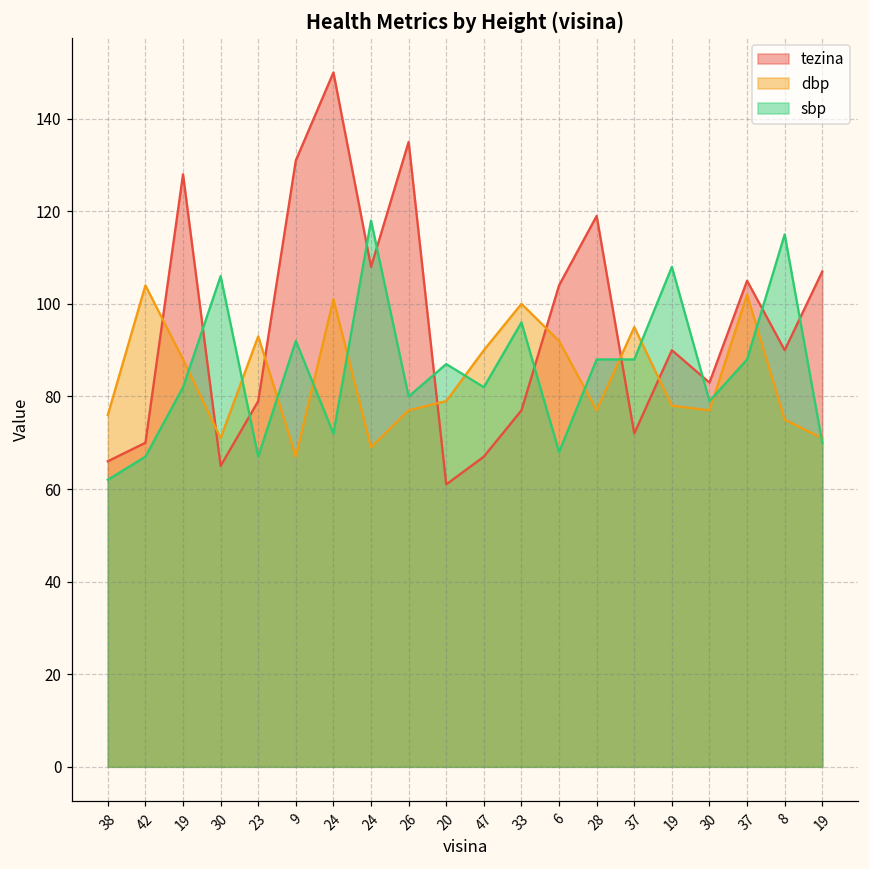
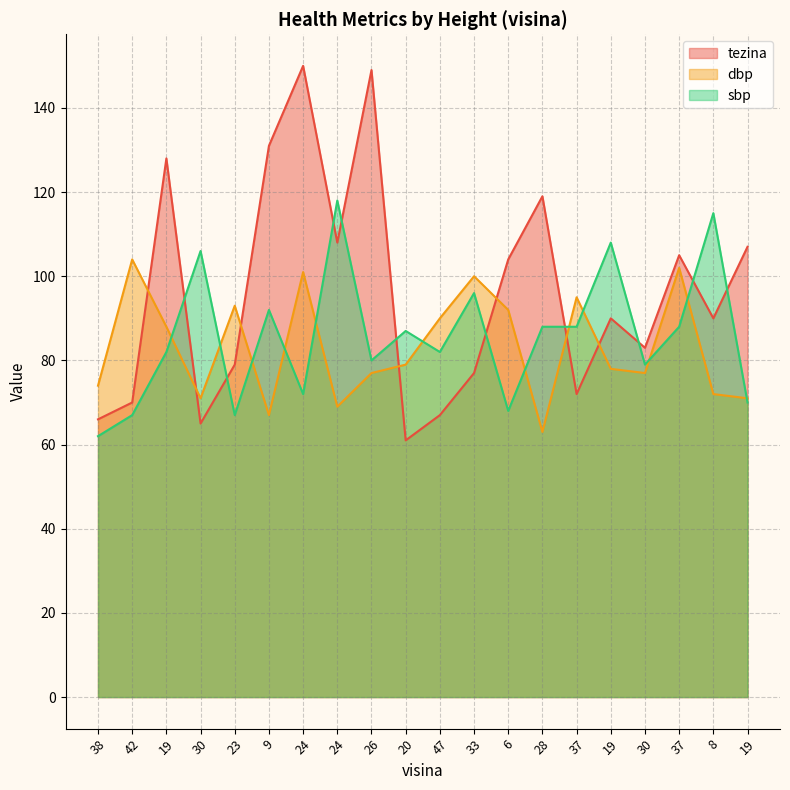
dbp, 38: 76 -> 74
tezina, 26: 135 -> 149
dbp, 28: 77 -> 63
dbp, 8: 75 -> 72
